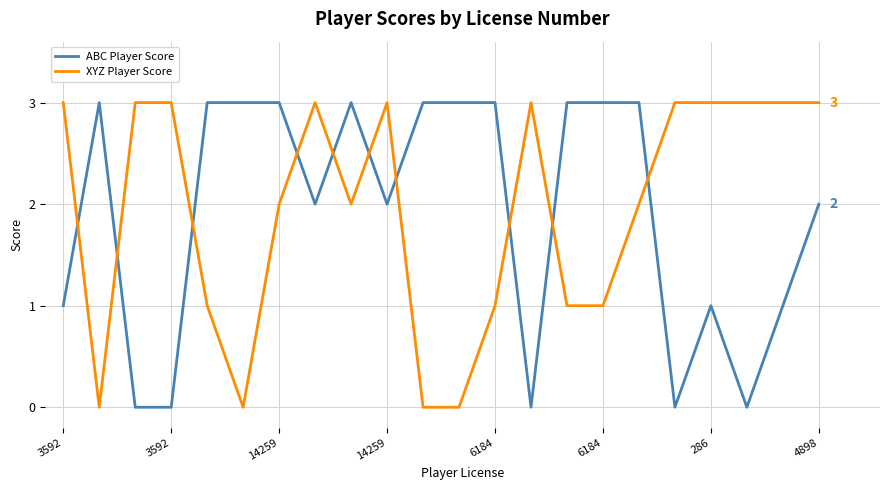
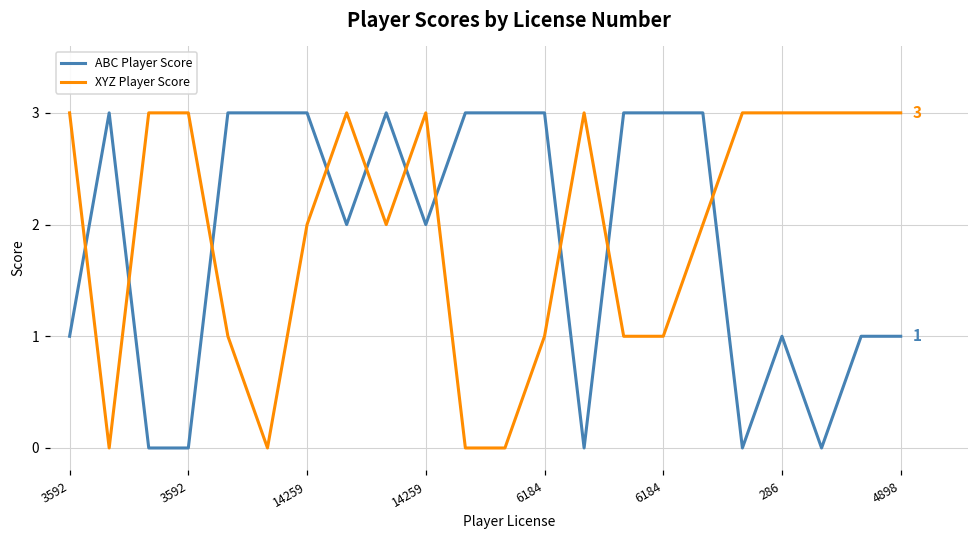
ABC Player Score, 4898: 2 -> 1
